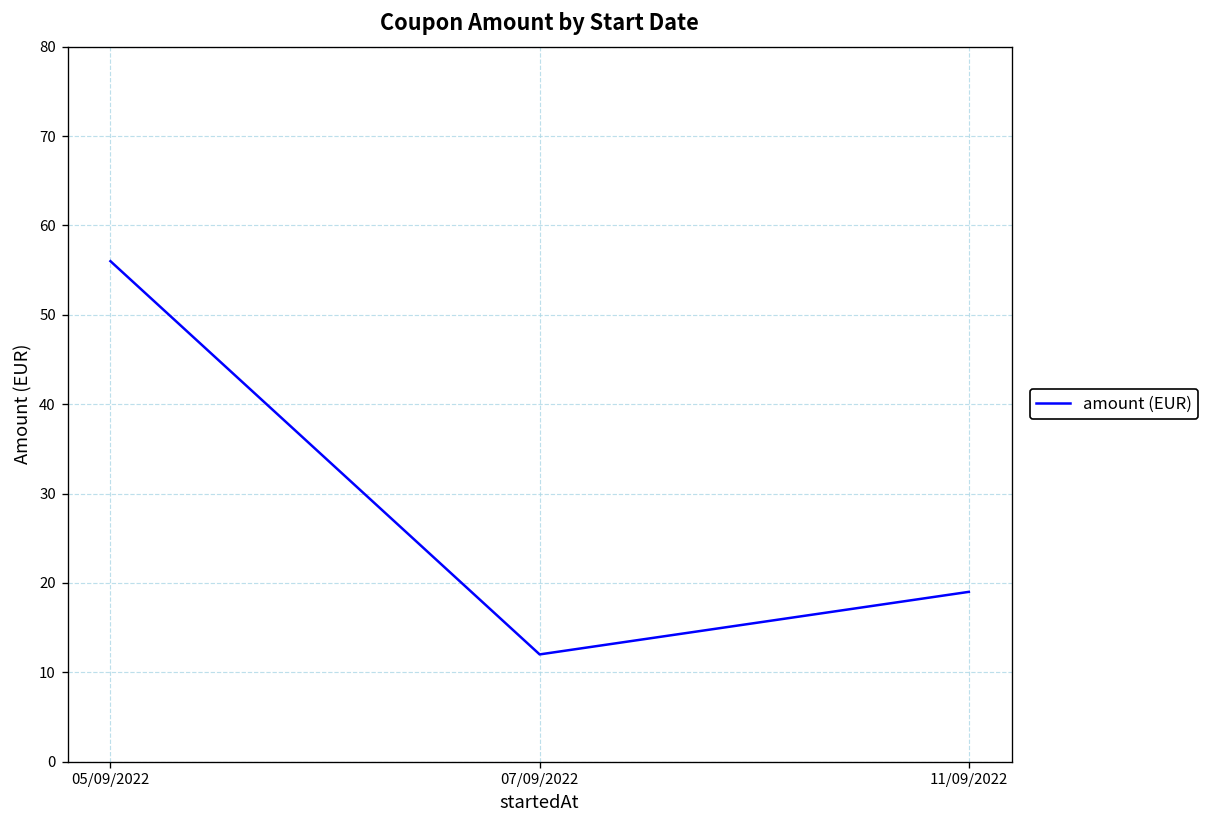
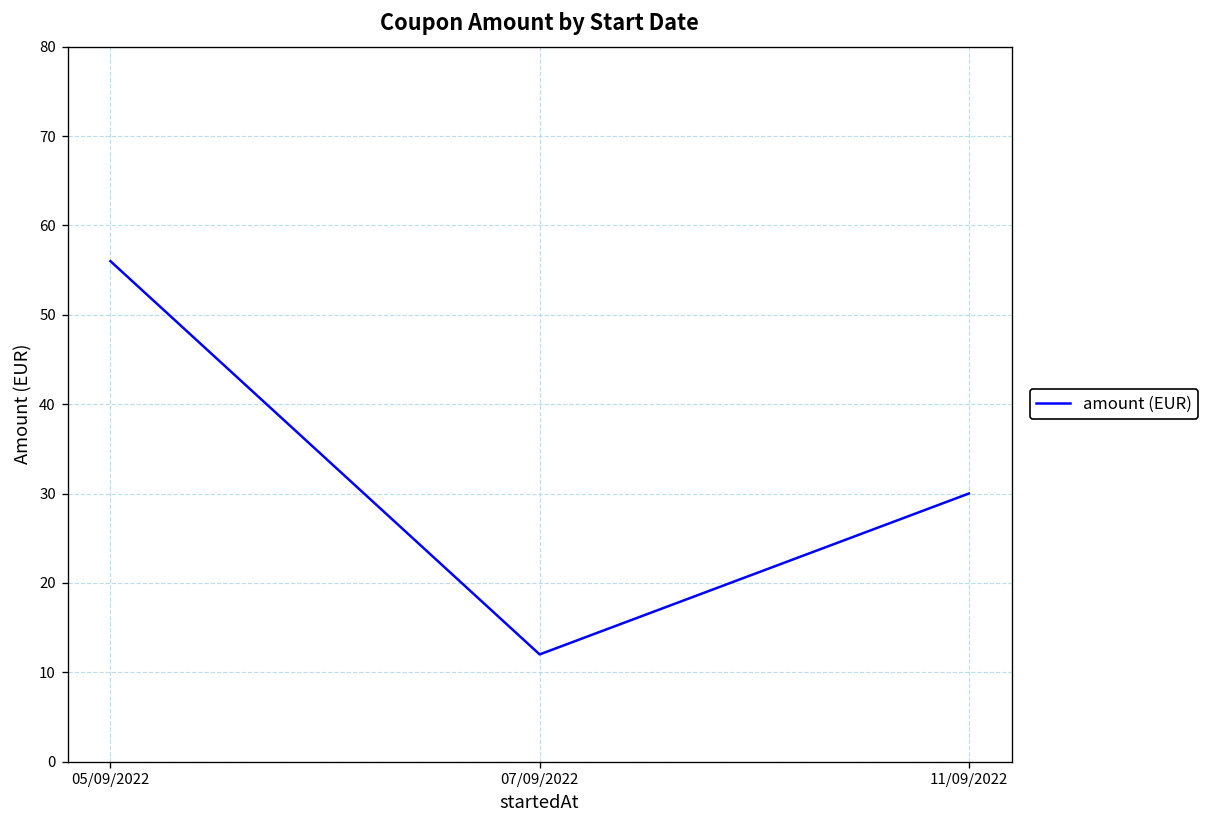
11/09/2022: 19 -> 30
